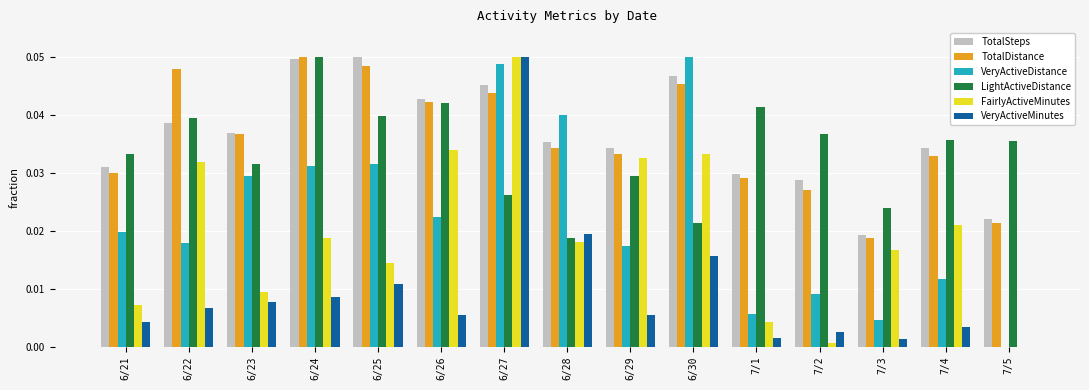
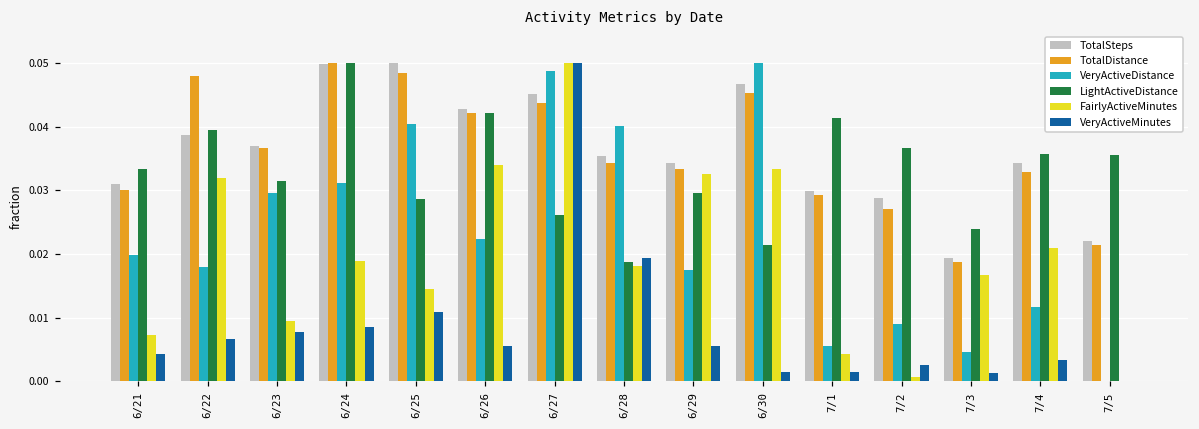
VeryActiveDistance, 6/25: 0.031 -> 0.040
LightActiveDistance, 6/25: 0.040 -> 0.029
VeryActiveMinutes, 6/30: 0.016 -> 0.001
